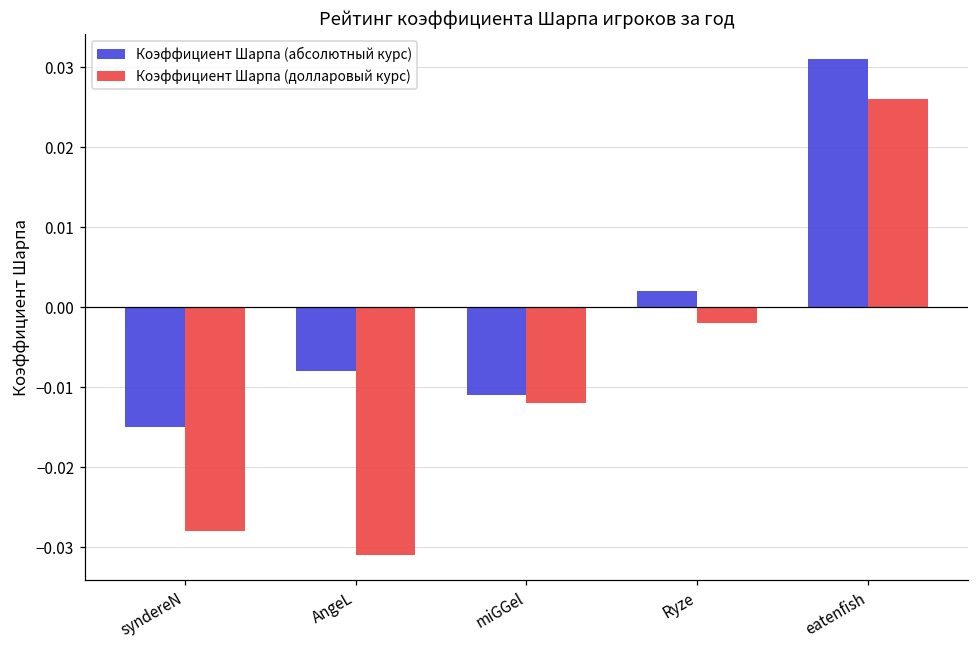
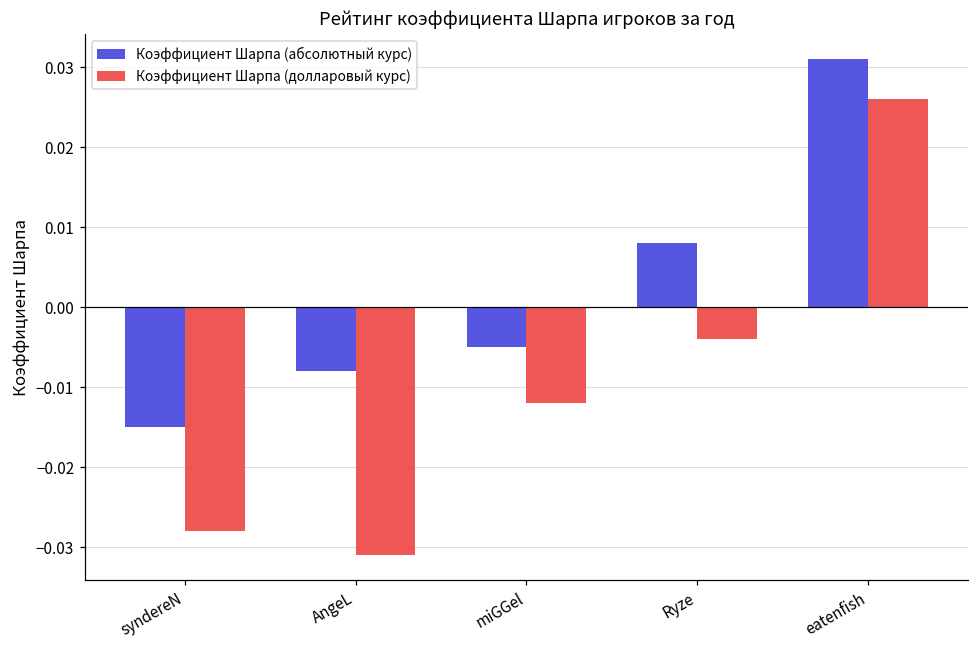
Коэффициент Шарпа (абсолютный курс), miGGel: -0.011 -> -0.005
Коэффициент Шарпа (абсолютный курс), Ryze: 0.002 -> 0.008
Коэффициент Шарпа (долларовый курс), Ryze: -0.002 -> -0.004
